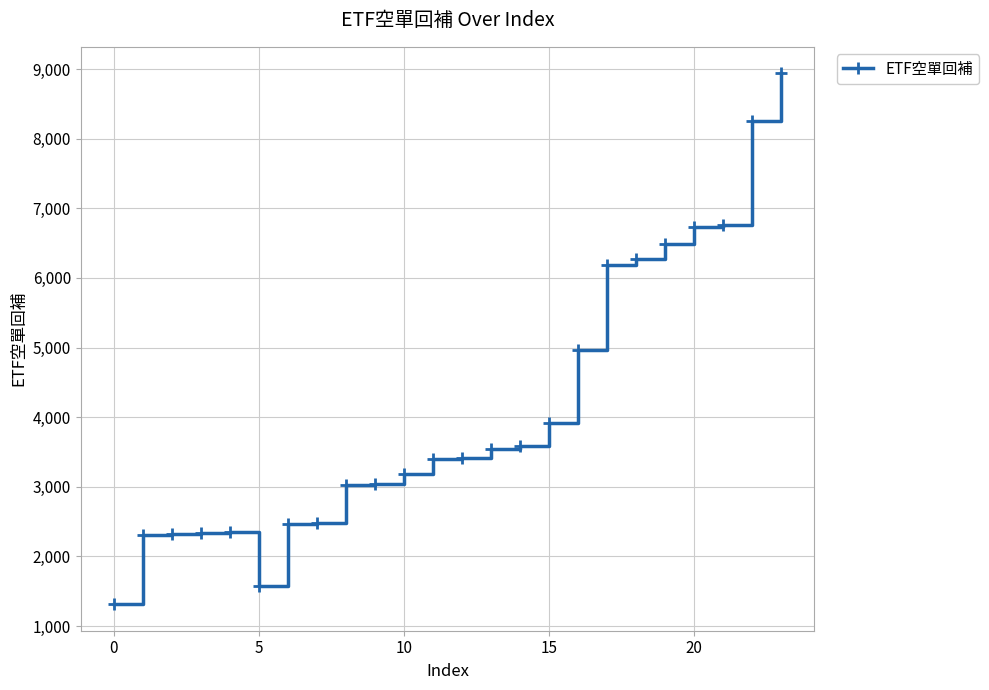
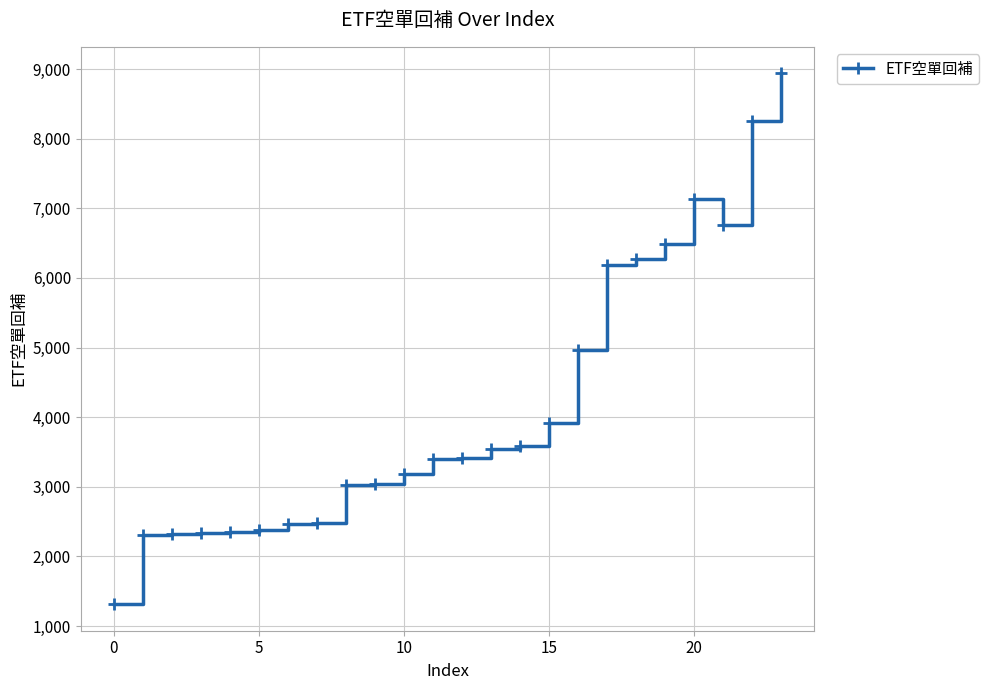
5: 1,600 -> 2,400
20: 6,700 -> 7,100
